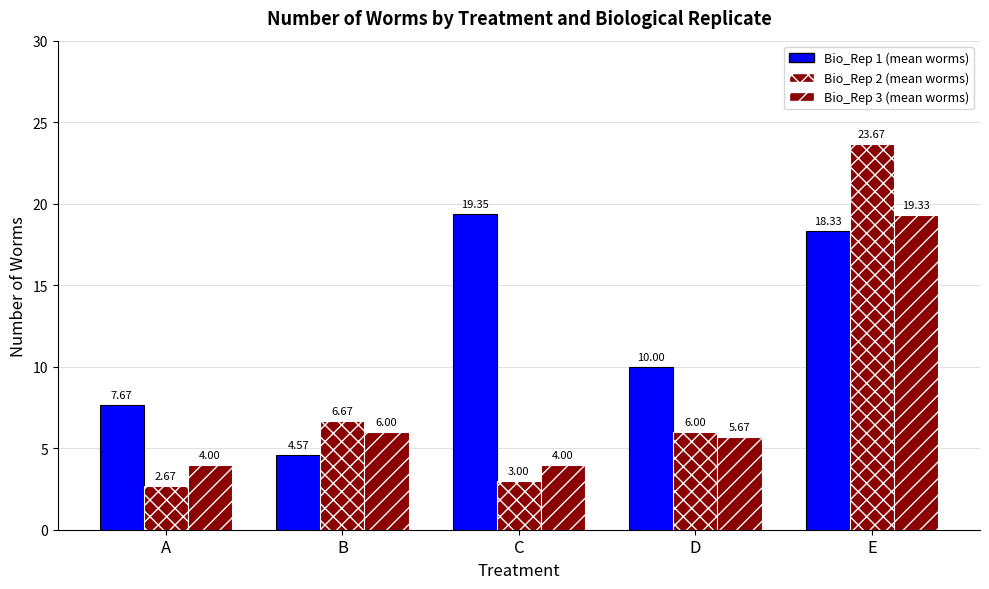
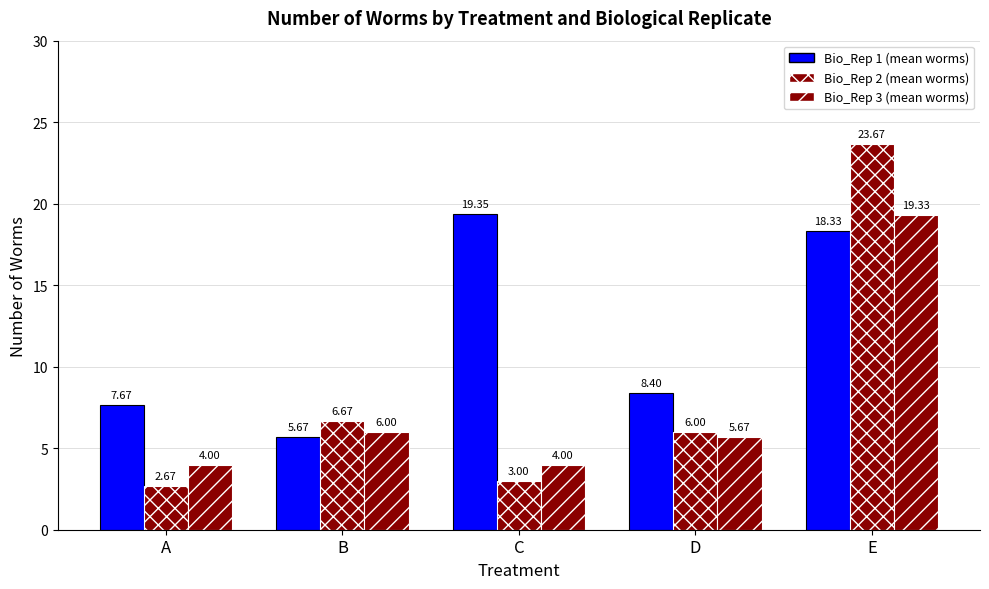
Bio_Rep 1 (mean worms), B: 4.57 -> 5.67
Bio_Rep 1 (mean worms), D: 10.00 -> 8.40
